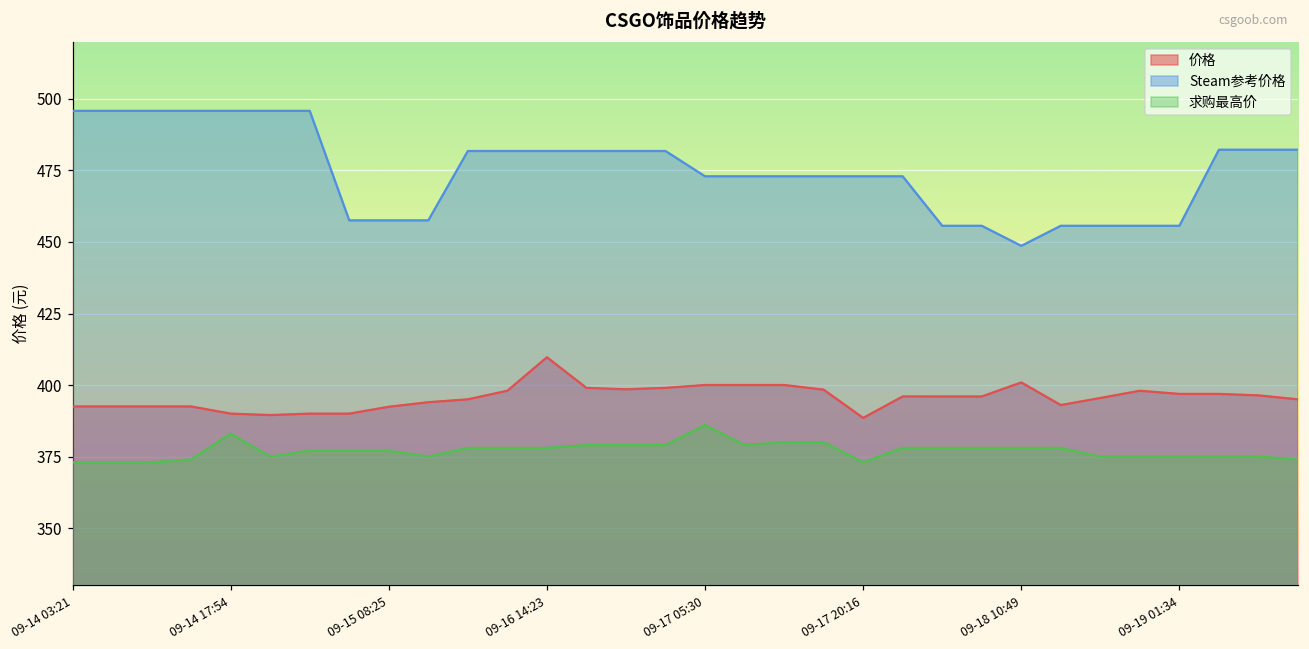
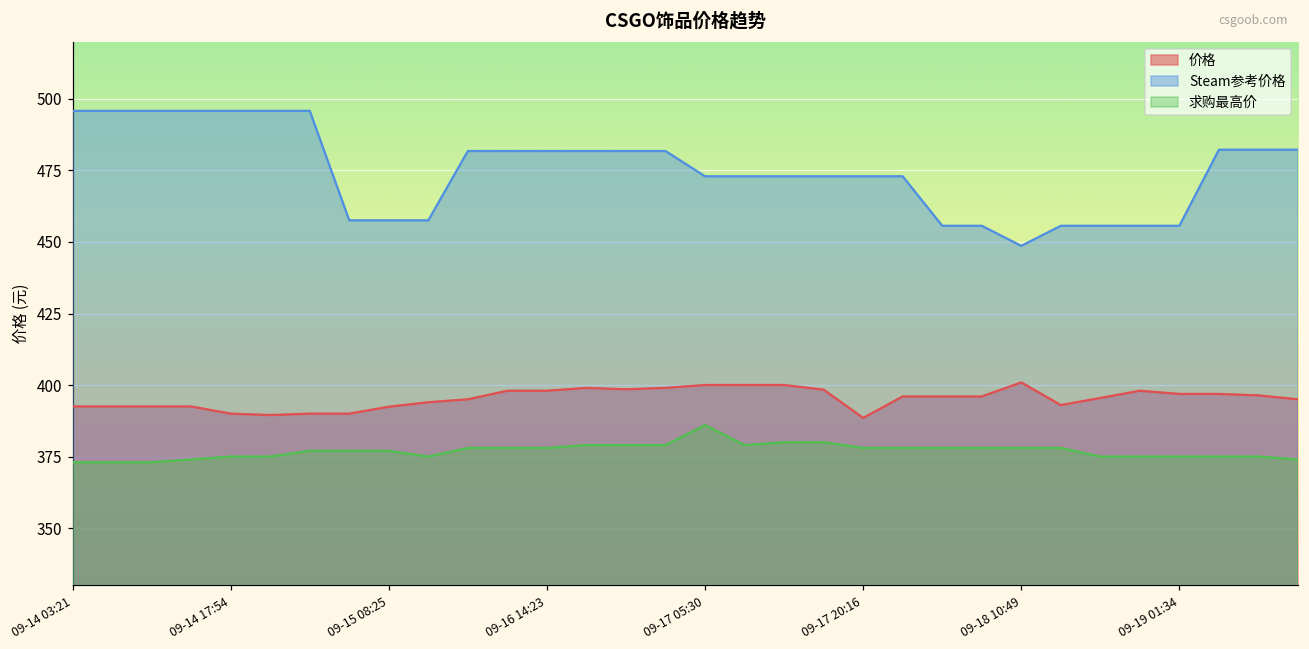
求购最高价, 09-14 17:54: 383 -> 375
价格, 09-16 14:23: 410 -> 398
求购最高价, 09-17 20:16: 373 -> 378
